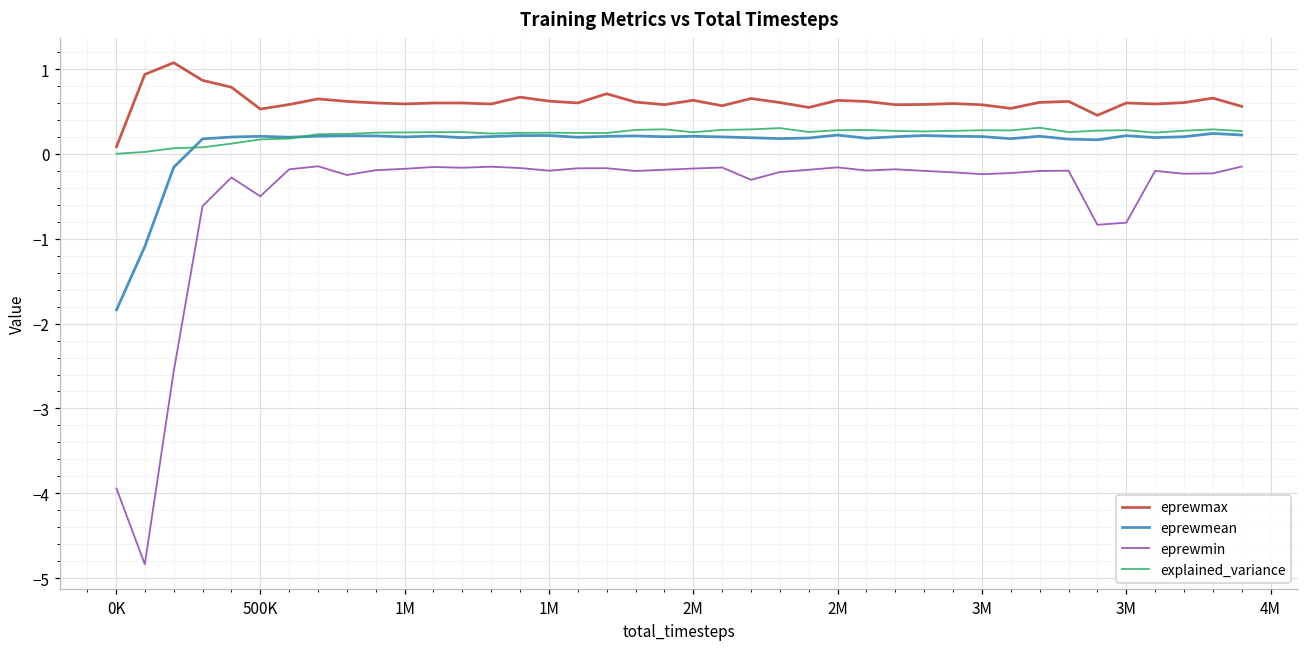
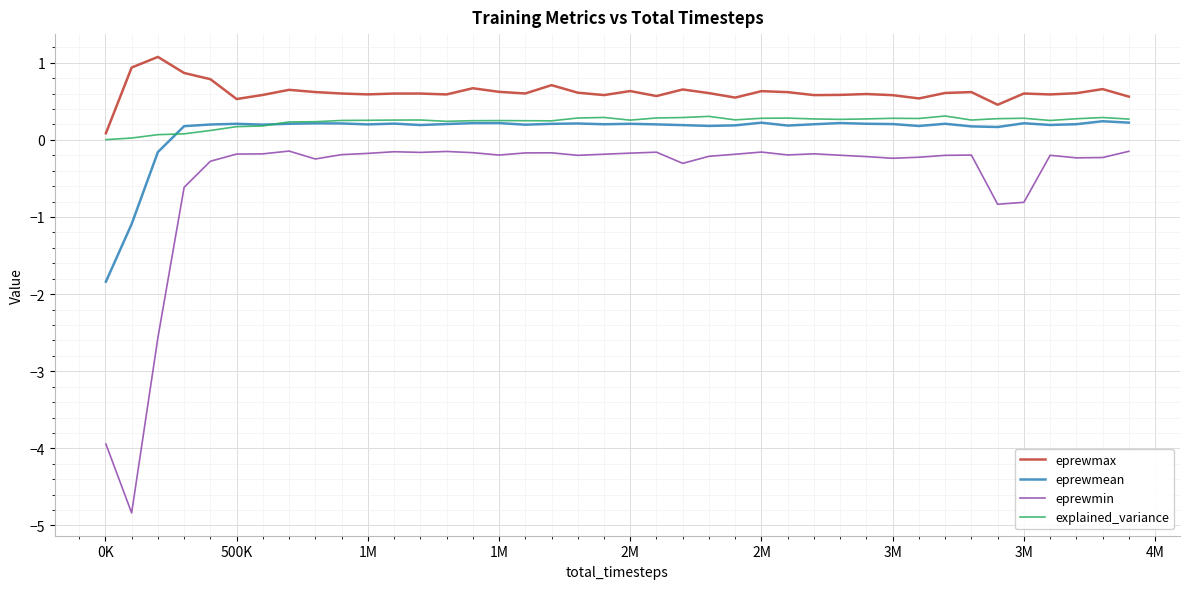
eprewmin, 500K: -0.5 -> -0.2
